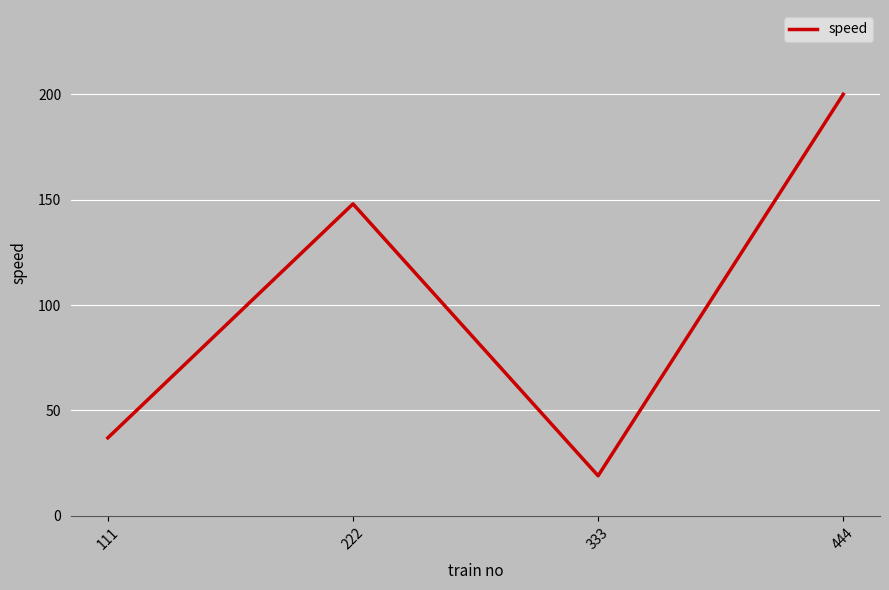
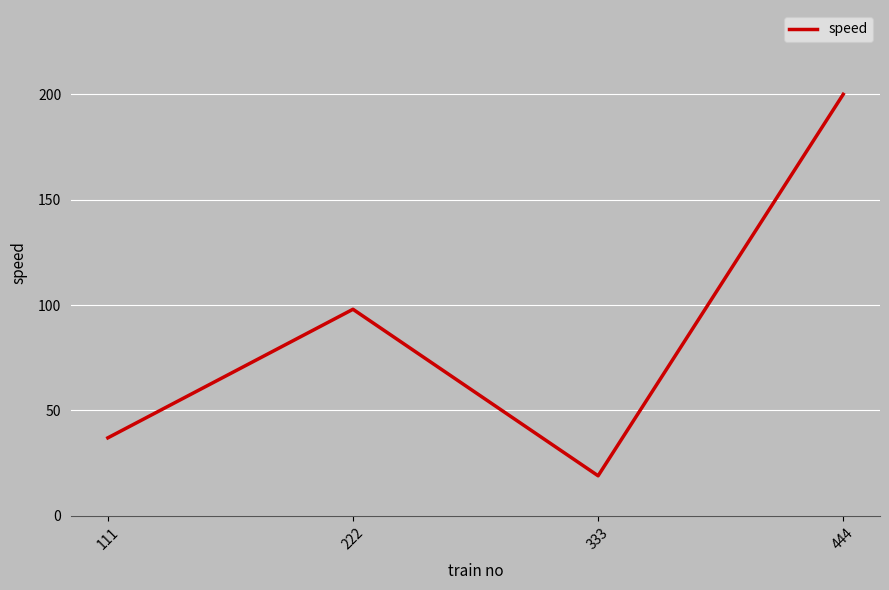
222: 148 -> 98
